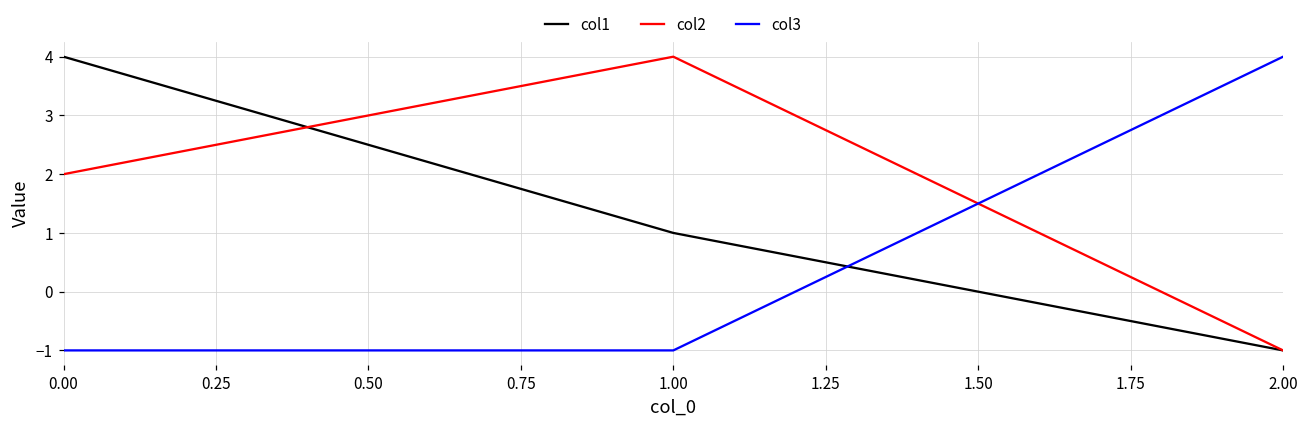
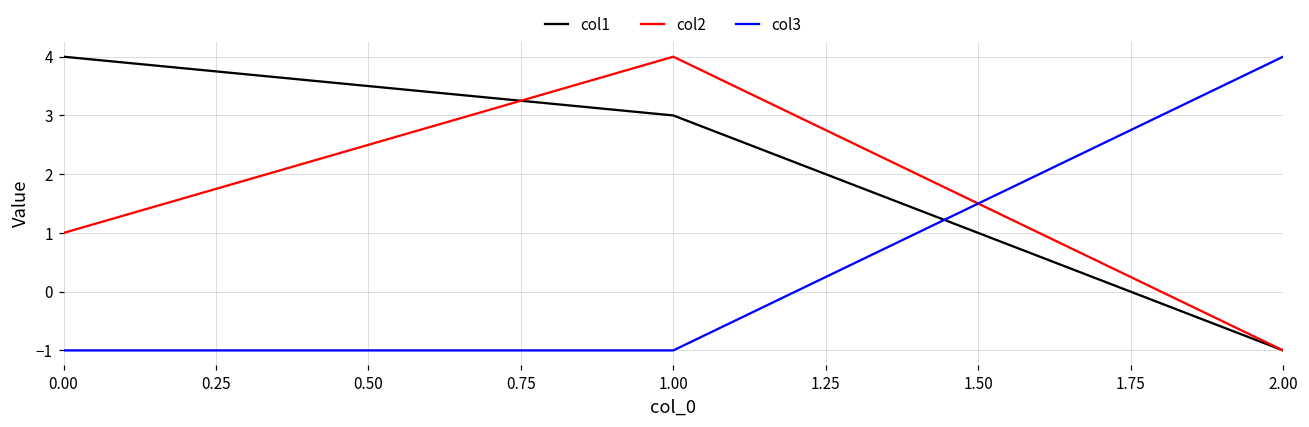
col2, 0.00: 2 -> 1
col1, 1.00: 1 -> 3
